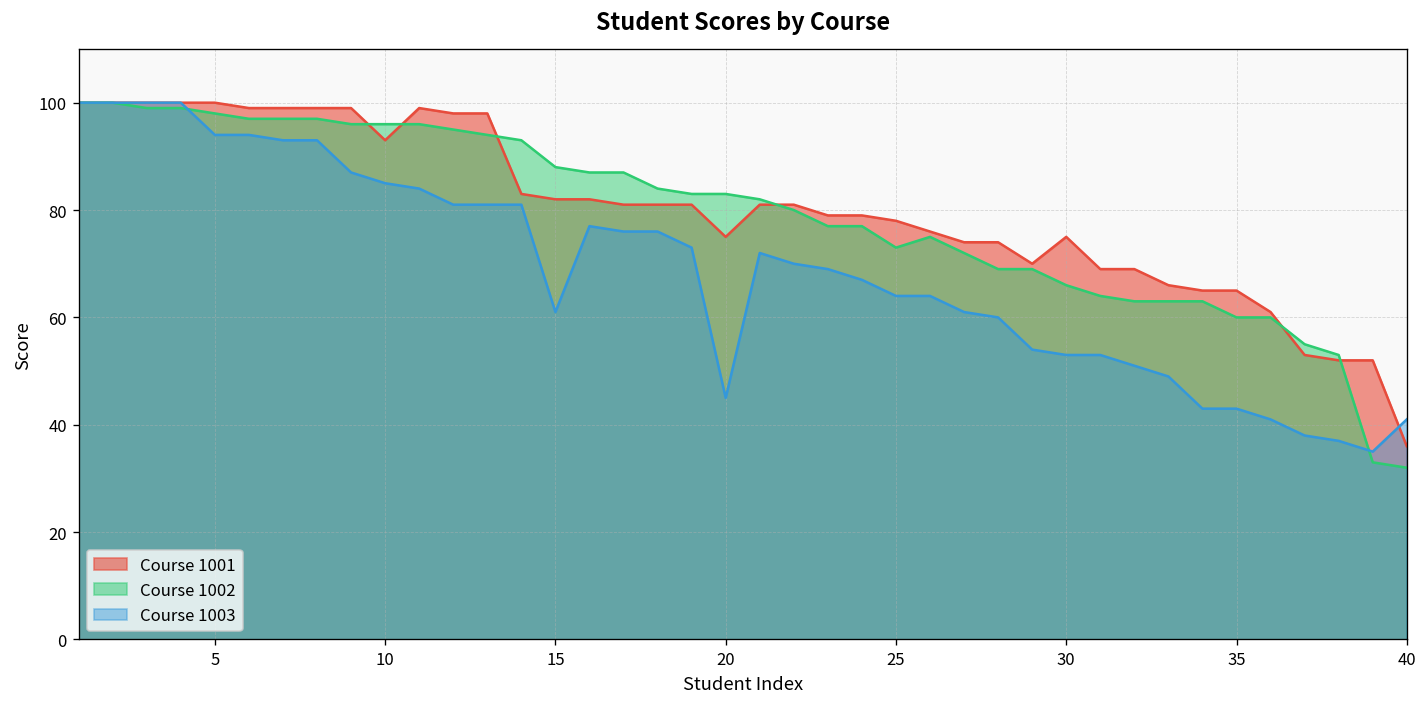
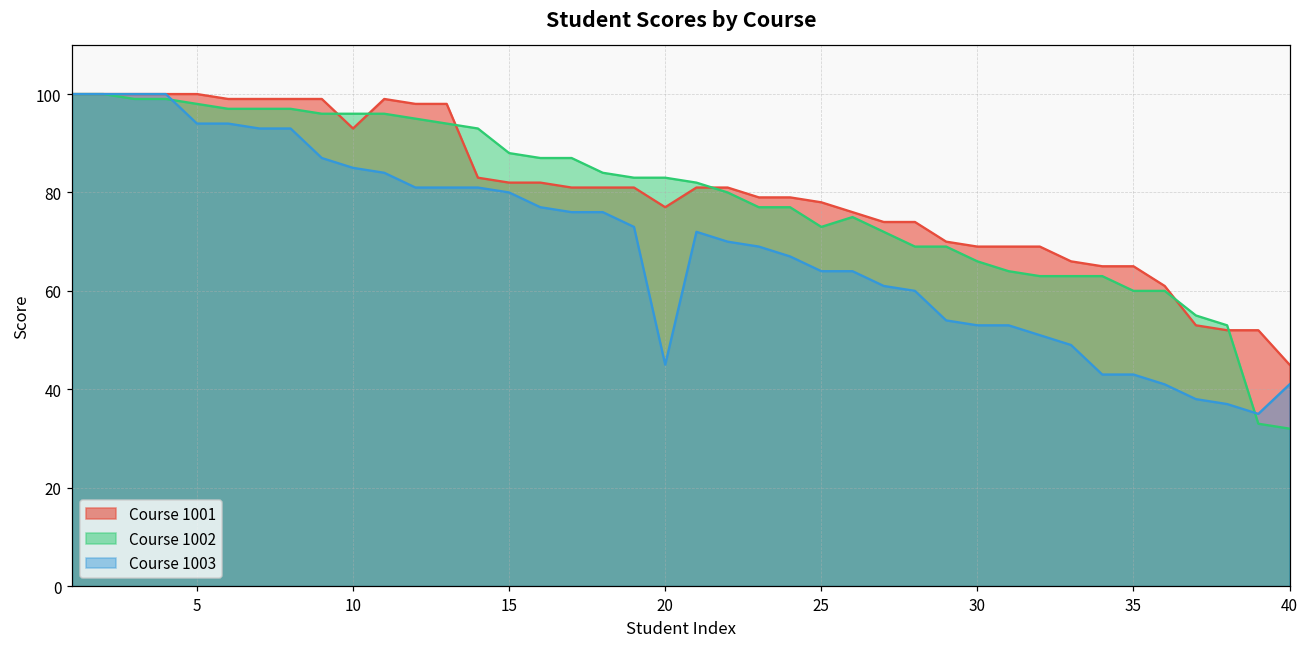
Course 1003, 15: 61 -> 80
Course 1001, 20: 75 -> 77
Course 1001, 30: 75 -> 69
Course 1001, 40: 36 -> 45
